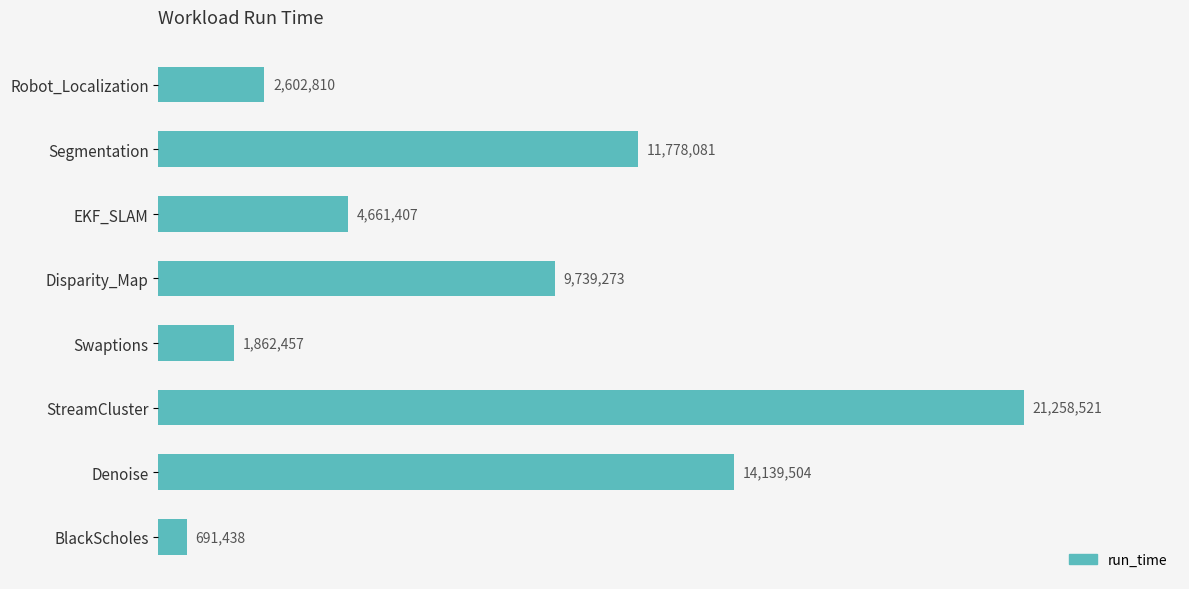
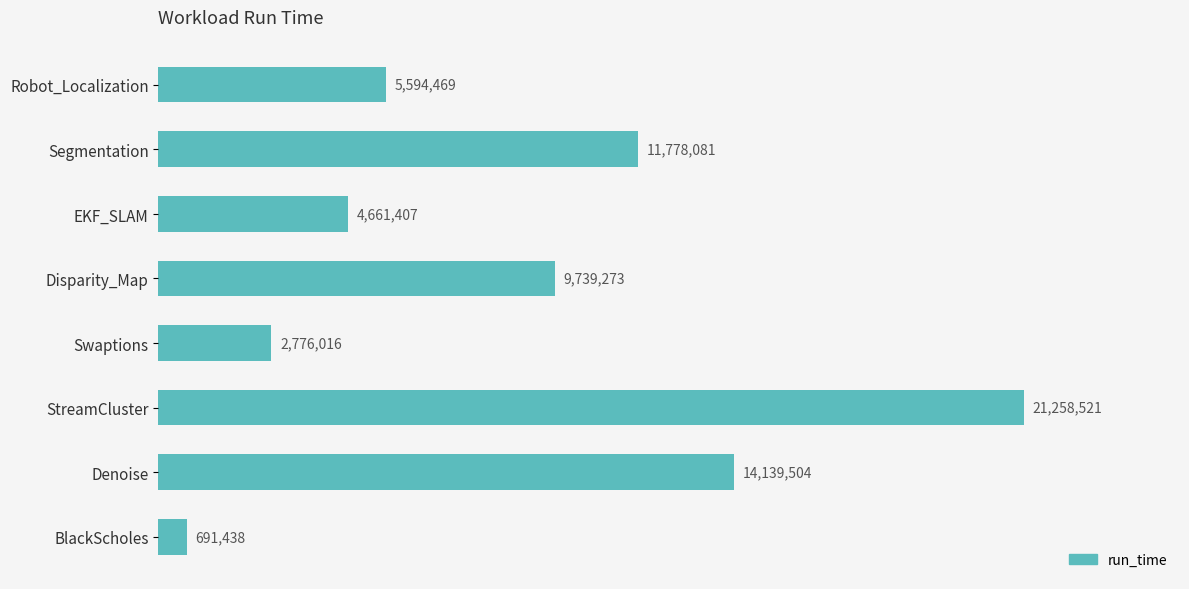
Robot_Localization: 2,602,810 -> 5,594,469
Swaptions: 1,862,457 -> 2,776,016
